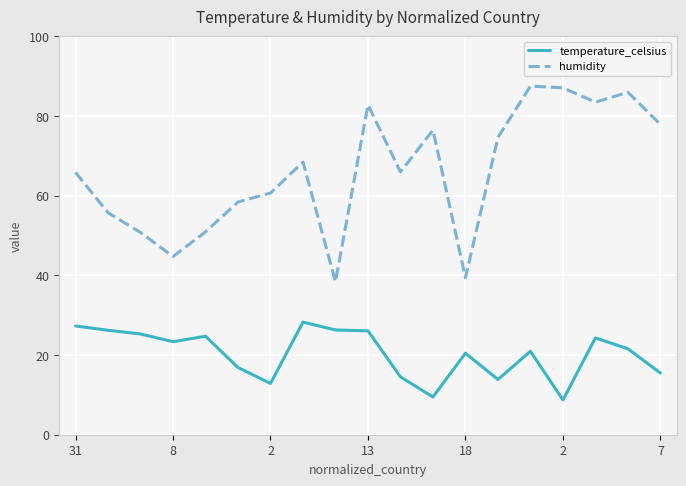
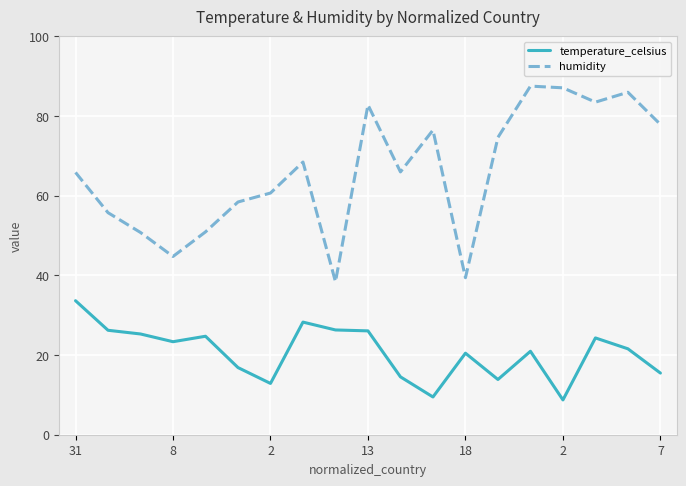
temperature_celsius, 31: 27 -> 34
